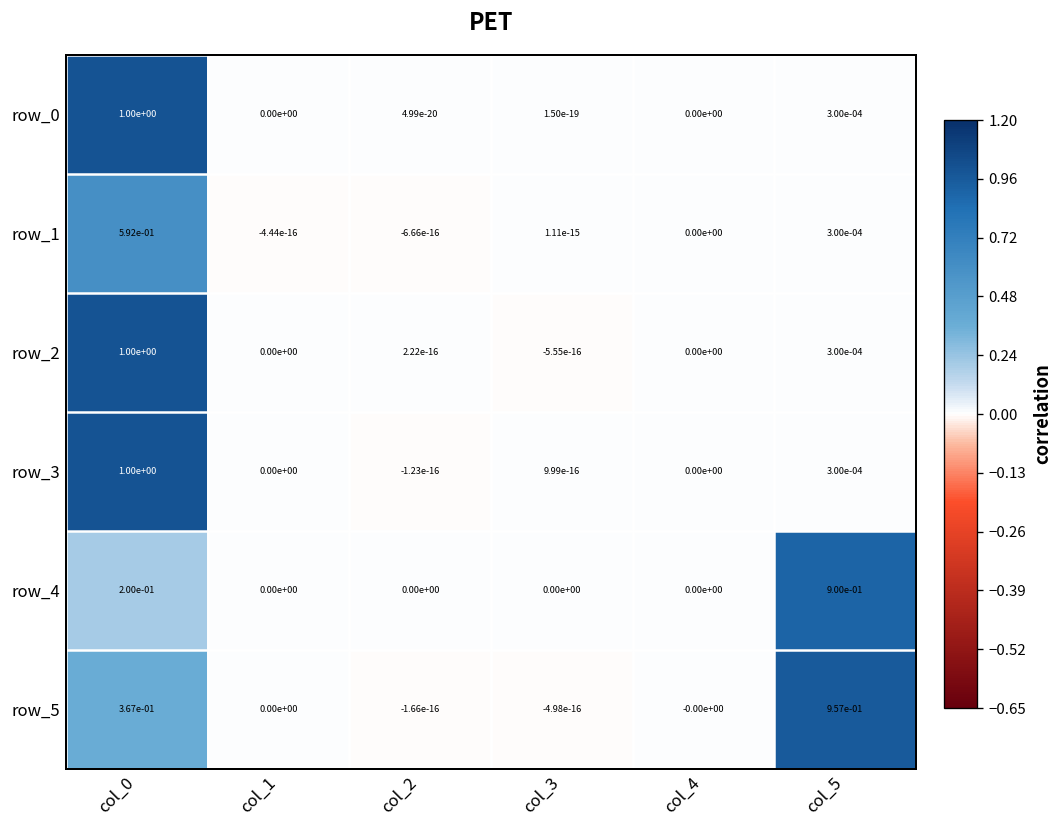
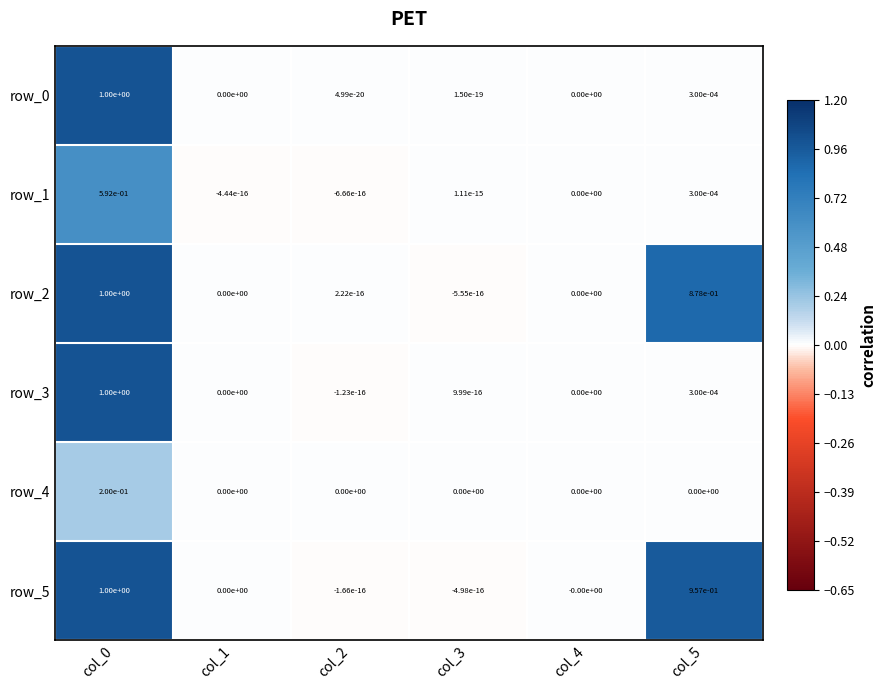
row_2, col_5: 3.00e-04 -> 8.78e-01
row_4, col_5: 9.00e-01 -> 0.00e+00
row_5, col_0: 3.67e-01 -> 1.00e+00
